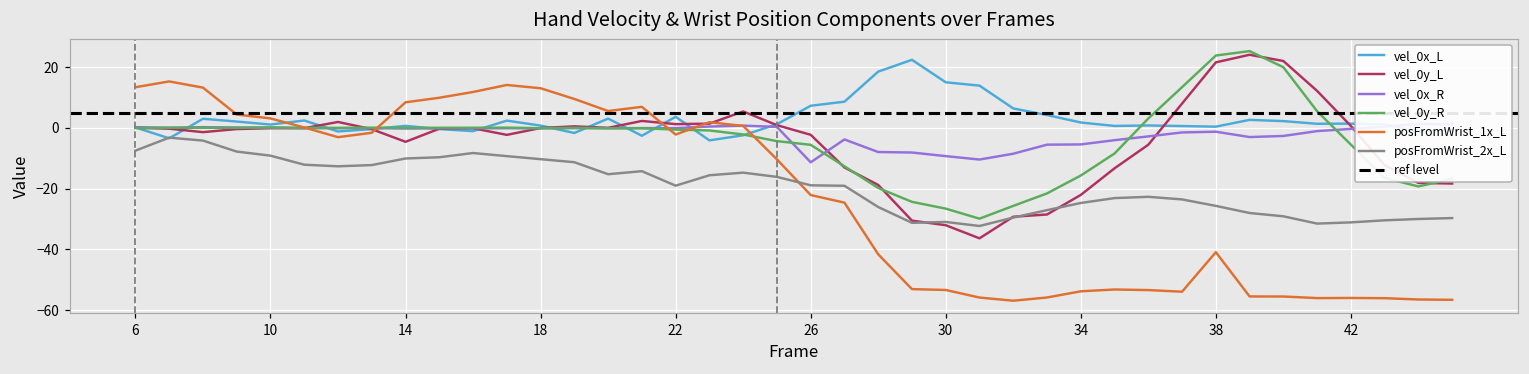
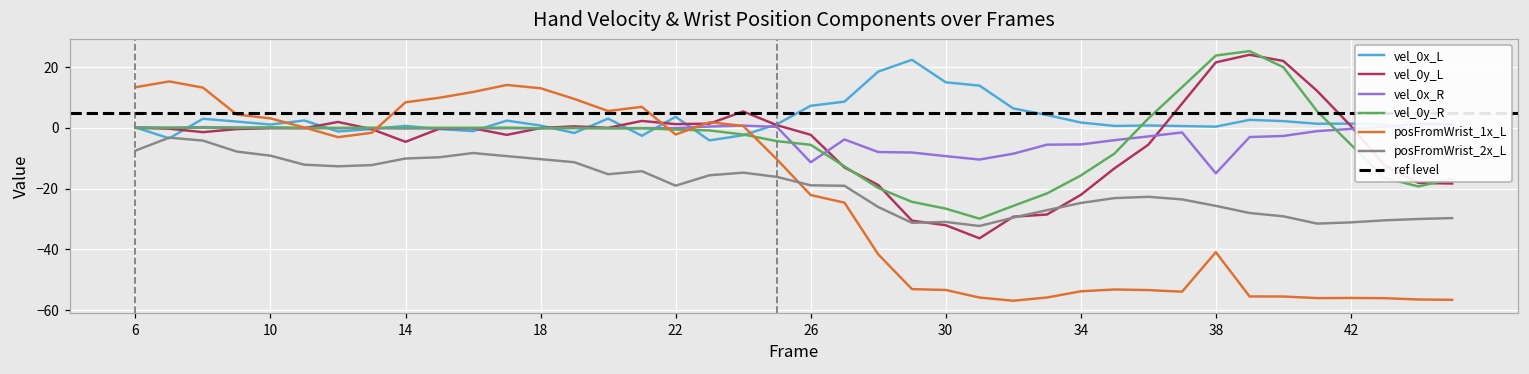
vel_0x_R, 38: -1 -> -15
